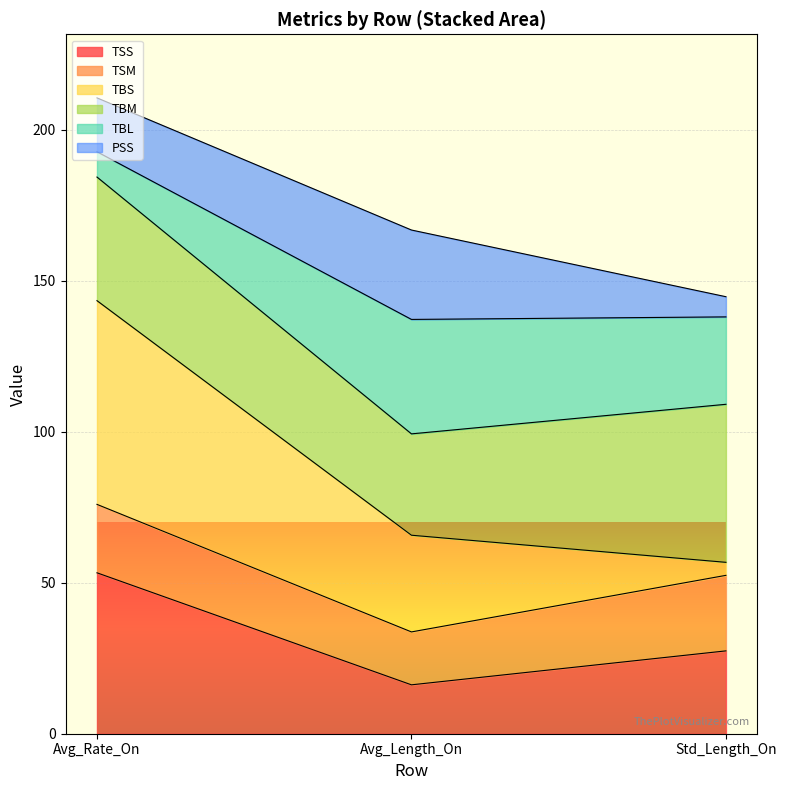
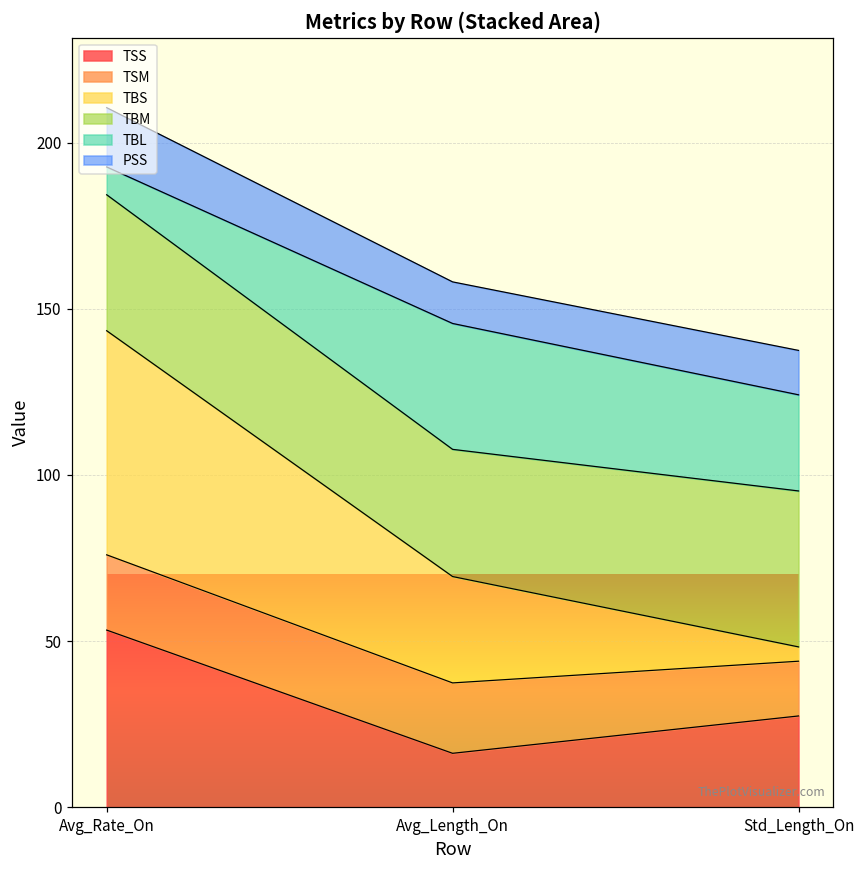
TSM, Avg_Length_On: 18 -> 21
TBM, Avg_Length_On: 34 -> 38
PSS, Avg_Length_On: 30 -> 13
TSM, Std_Length_On: 25 -> 16
TBM, Std_Length_On: 52 -> 47
PSS, Std_Length_On: 7 -> 13
